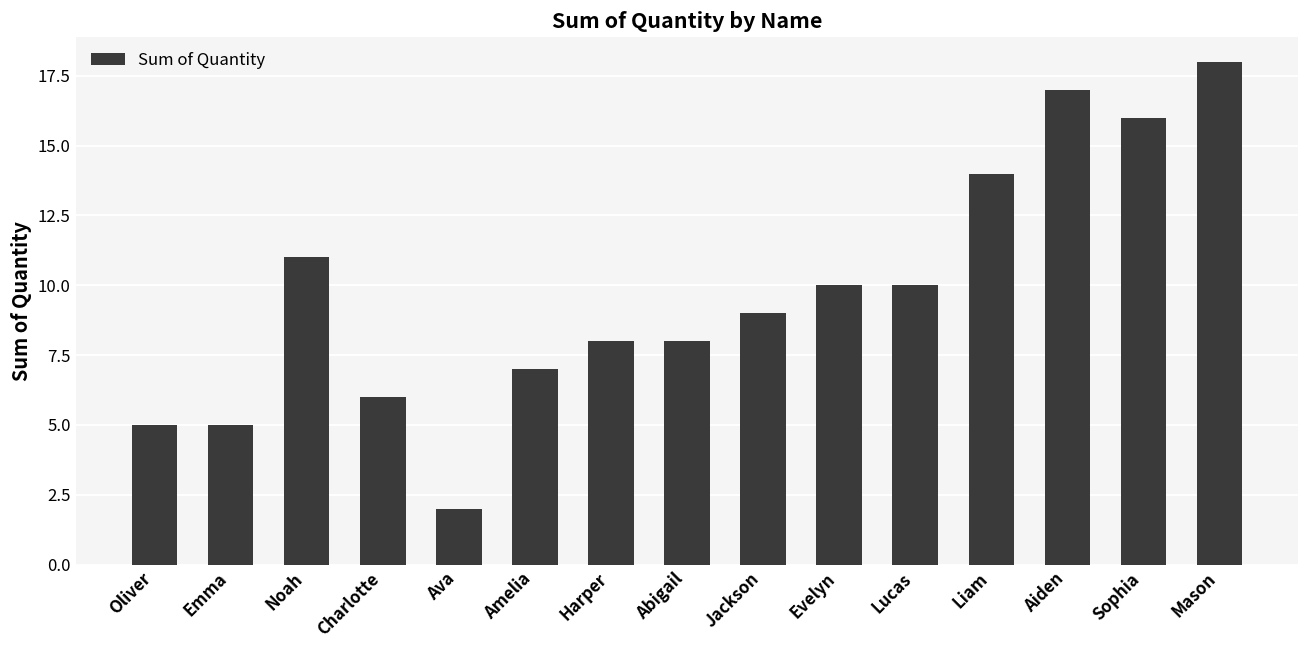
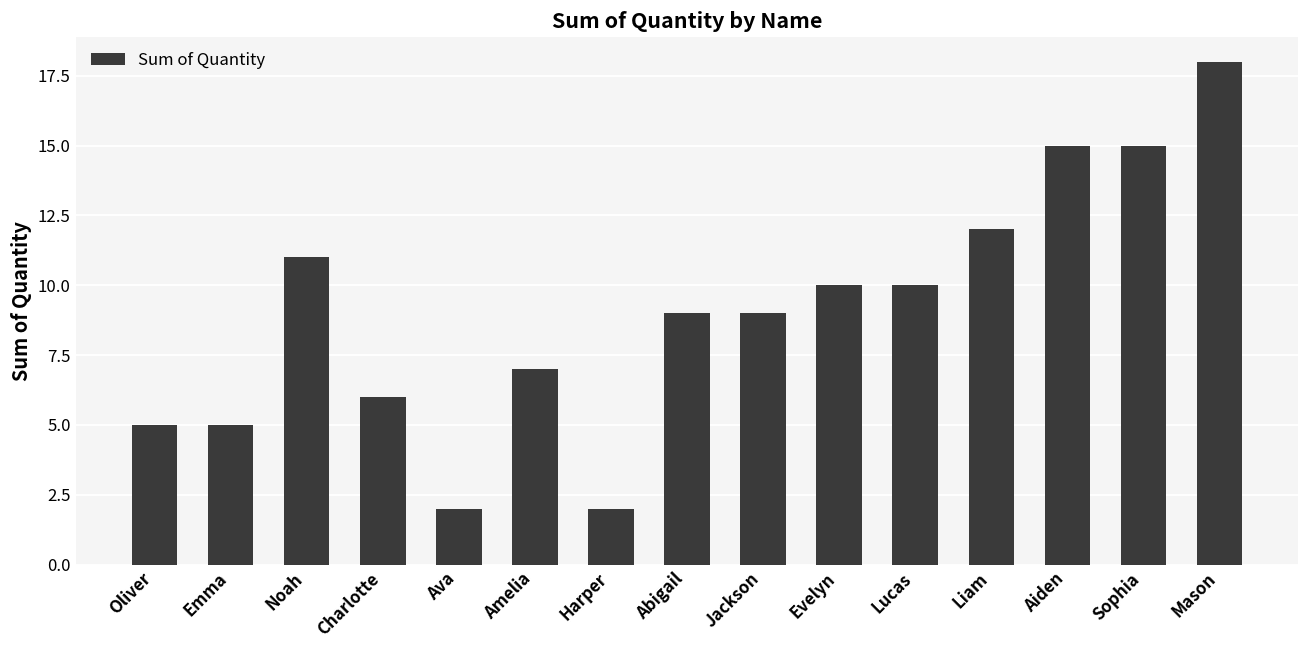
Harper: 8 -> 2
Abigail: 8 -> 9
Liam: 14 -> 12
Aiden: 17 -> 15
Sophia: 16 -> 15
